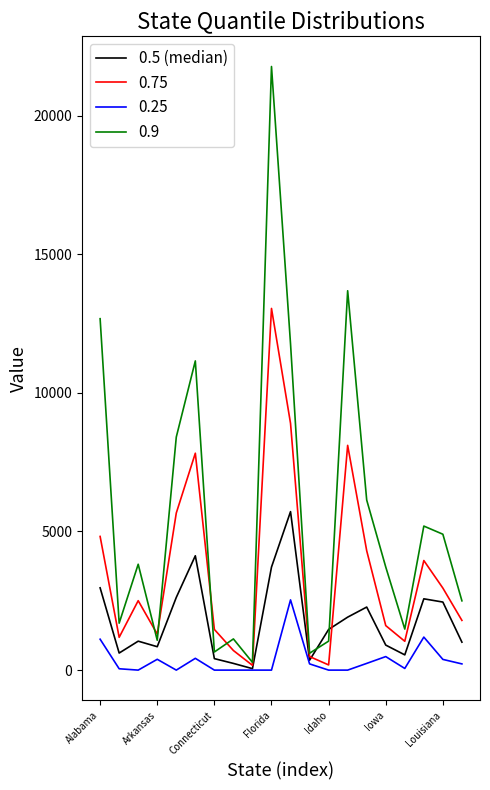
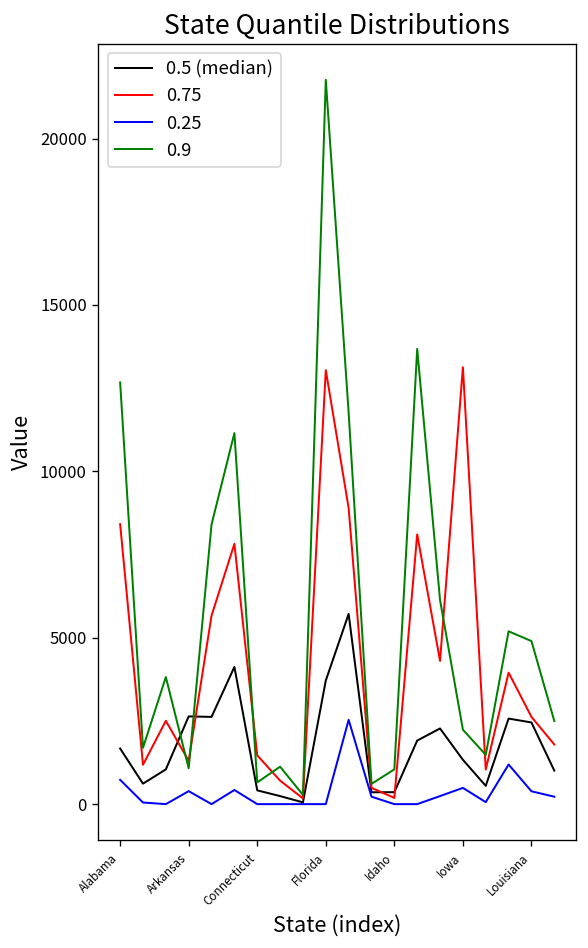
0.5 (median), Alabama: 3000 -> 1700
0.75, Alabama: 4800 -> 8400
0.25, Alabama: 1100 -> 700
0.5 (median), Arkansas: 800 -> 2600
0.5 (median), Idaho: 1500 -> 400
0.5 (median), Iowa: 900 -> 1300
0.75, Iowa: 1600 -> 13100
0.9, Iowa: 3700 -> 2200
0.75, Louisiana: 3000 -> 2600
